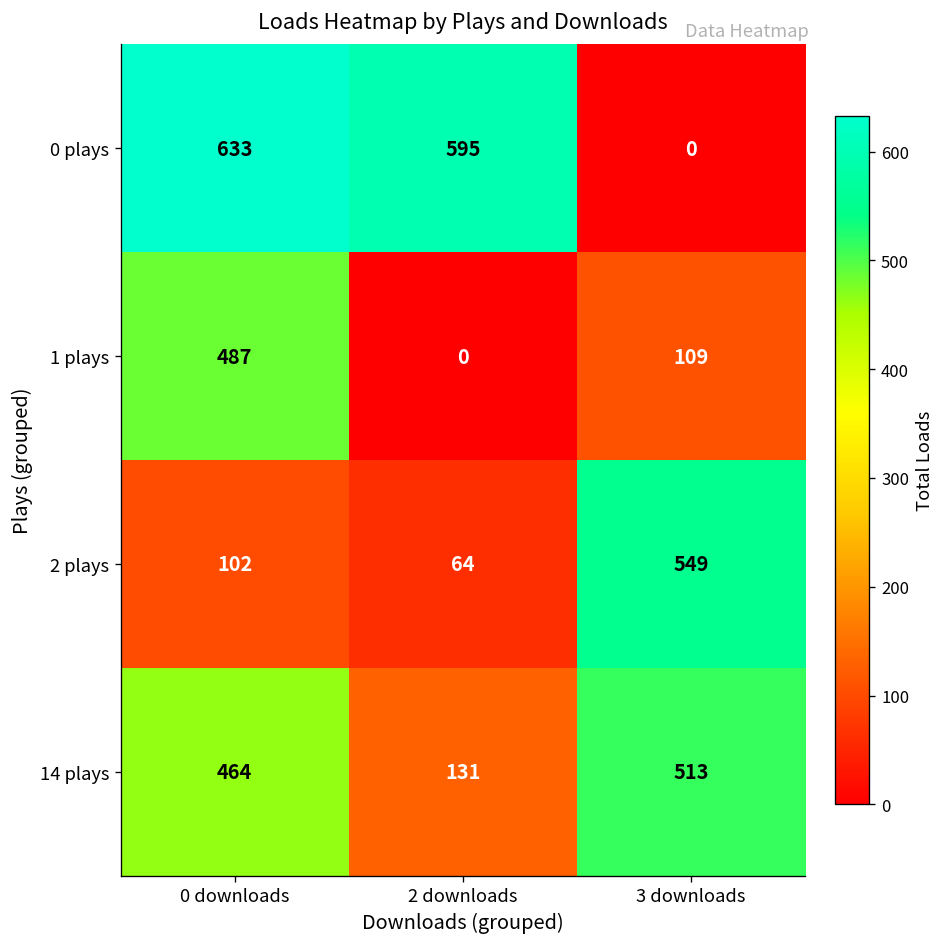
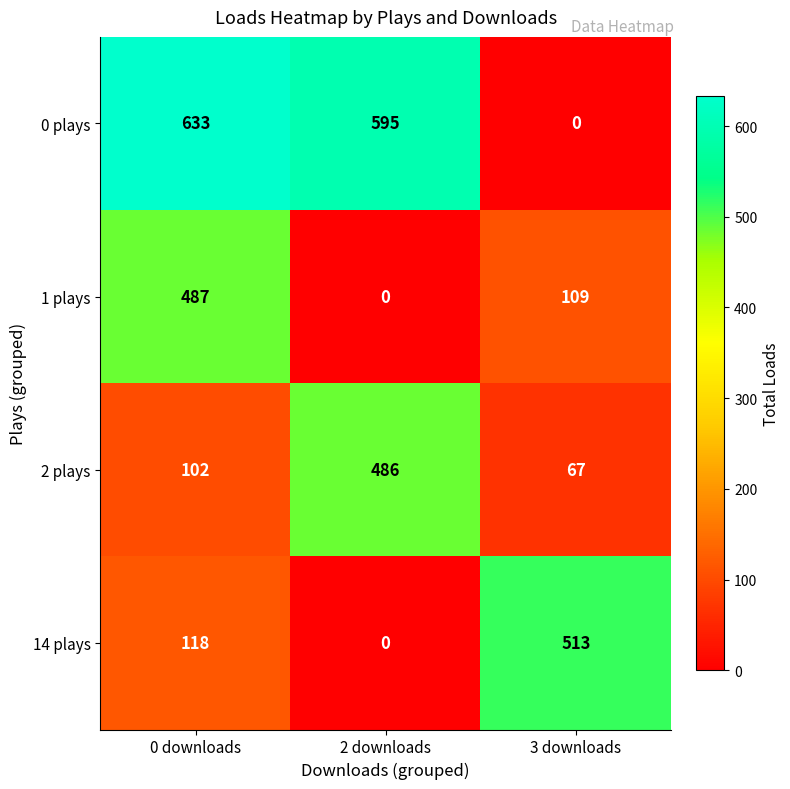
2 plays, 2 downloads: 64 -> 486
2 plays, 3 downloads: 549 -> 67
14 plays, 0 downloads: 464 -> 118
14 plays, 2 downloads: 131 -> 0
